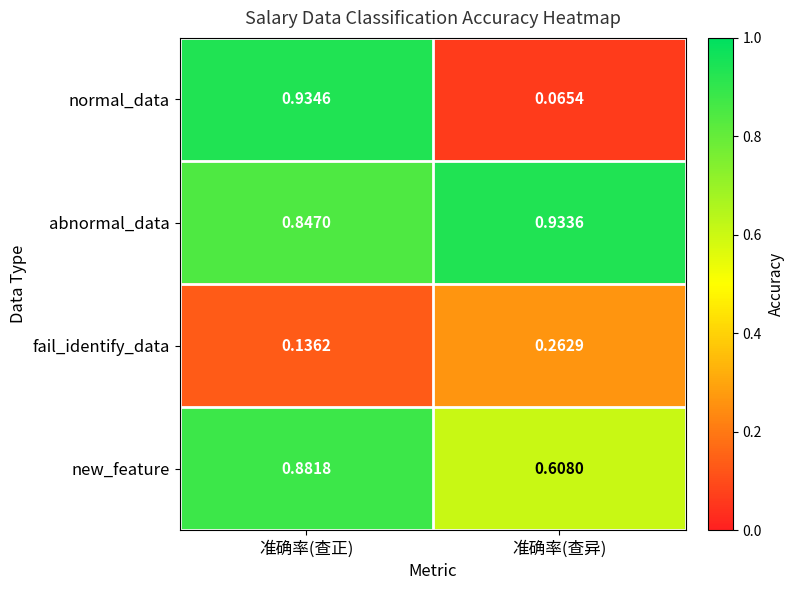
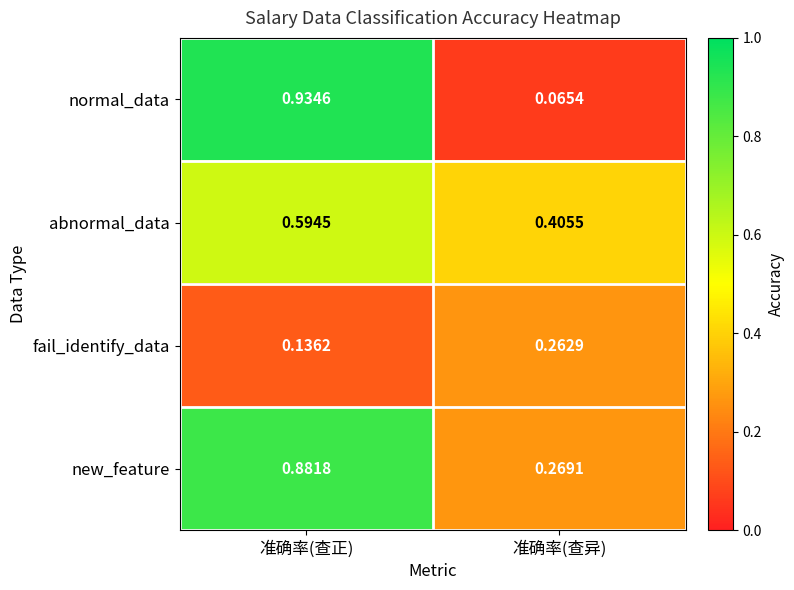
abnormal_data, 准确率(查正): 0.8470 -> 0.5945
abnormal_data, 准确率(查异): 0.9336 -> 0.4055
new_feature, 准确率(查异): 0.6080 -> 0.2691
